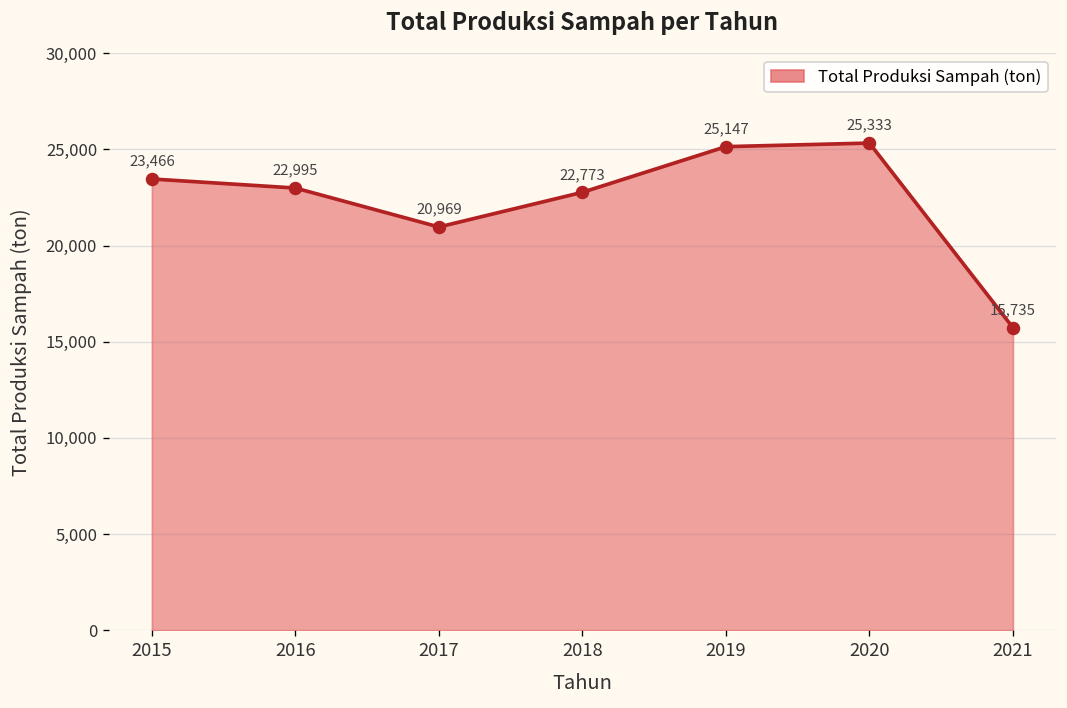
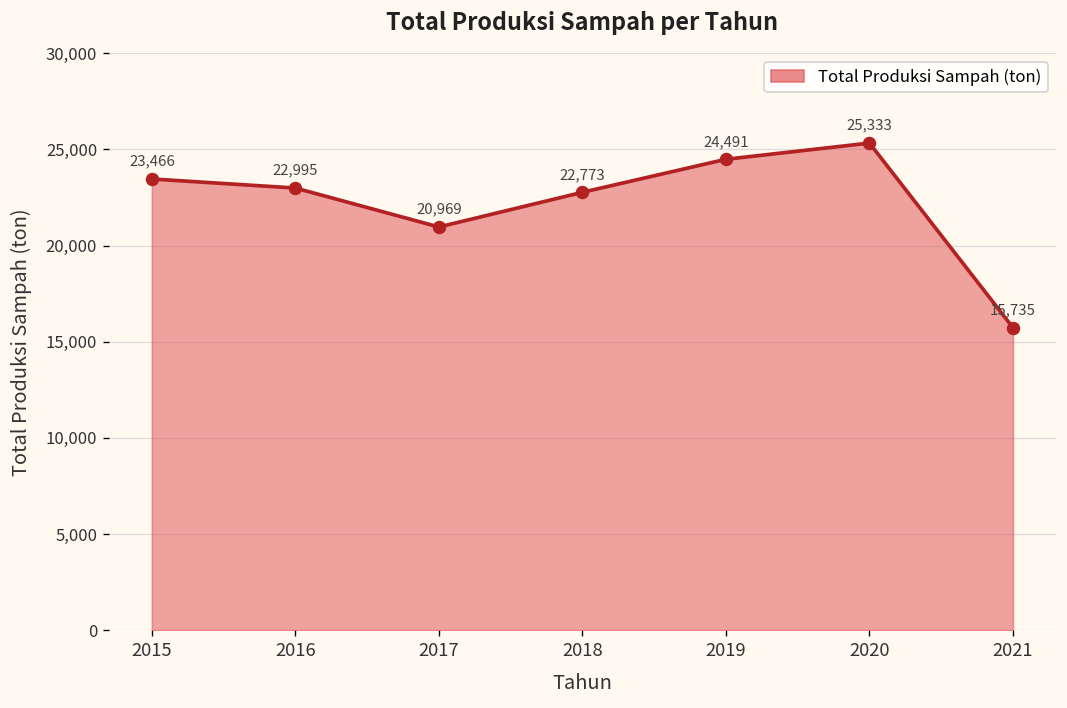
2019: 25,147 -> 24,491
